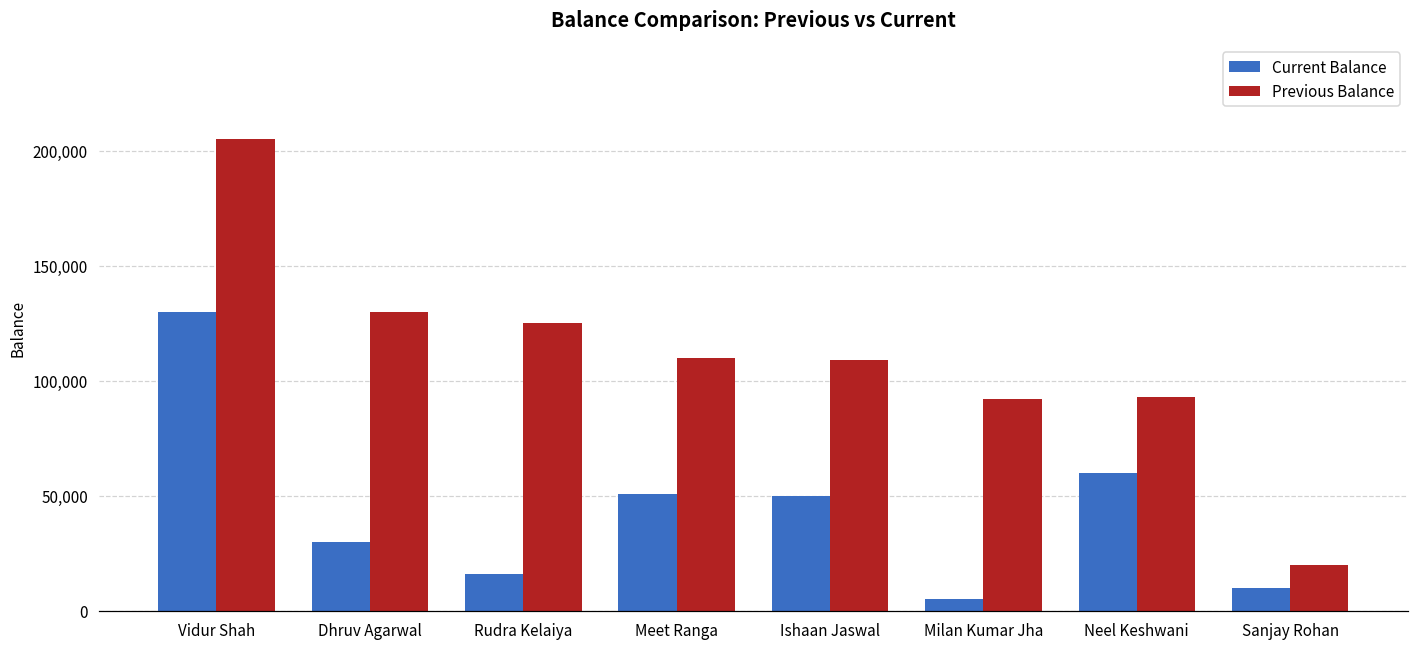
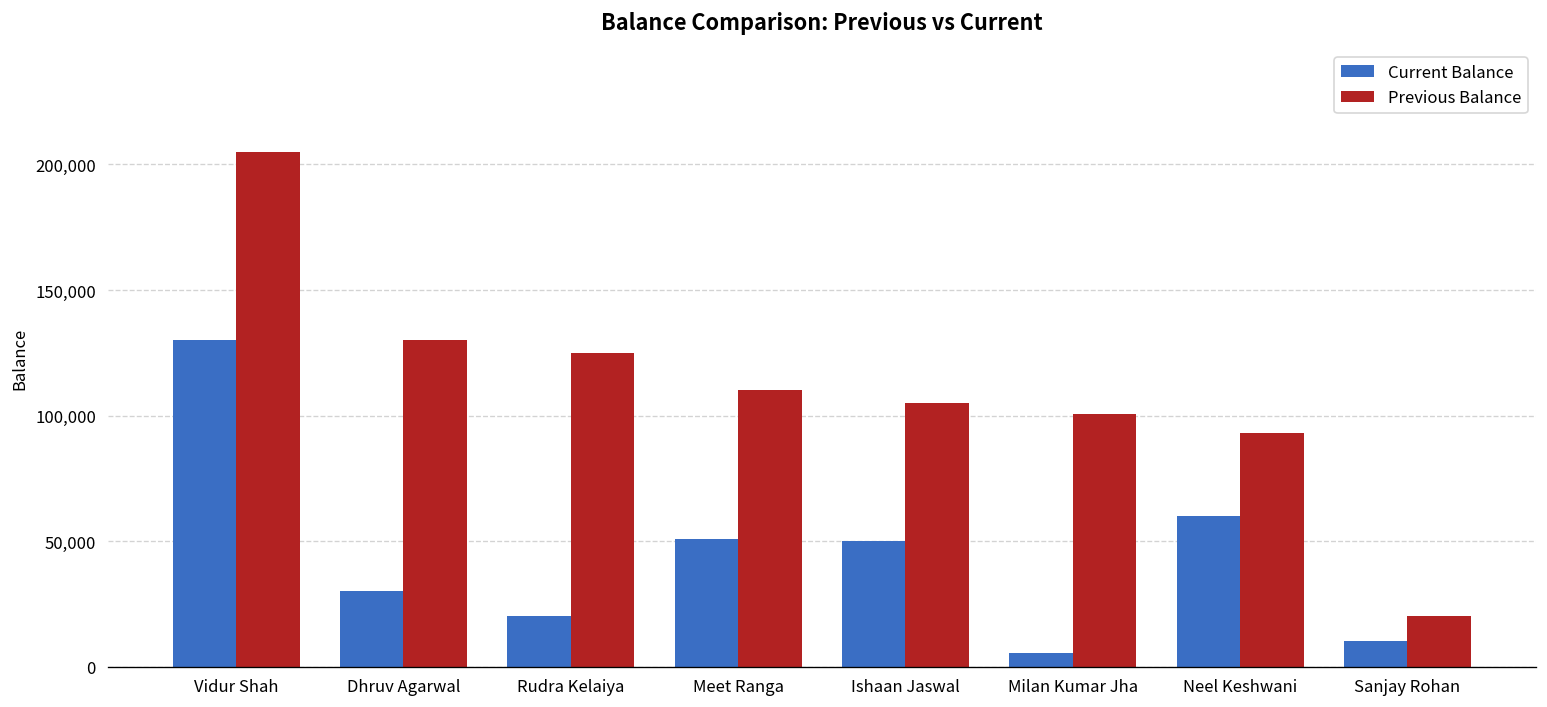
Current Balance, Rudra Kelaiya: 16,000 -> 20,000
Previous Balance, Ishaan Jaswal: 109,000 -> 105,000
Previous Balance, Milan Kumar Jha: 92,000 -> 101,000
